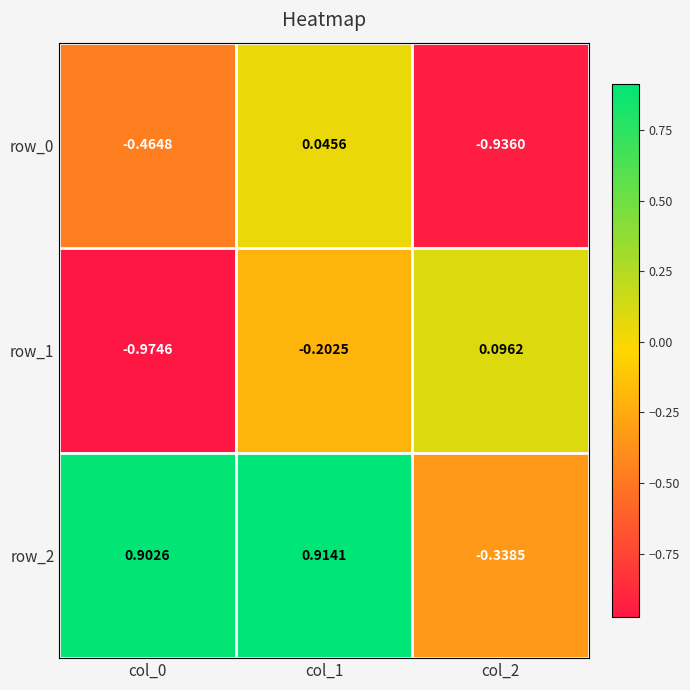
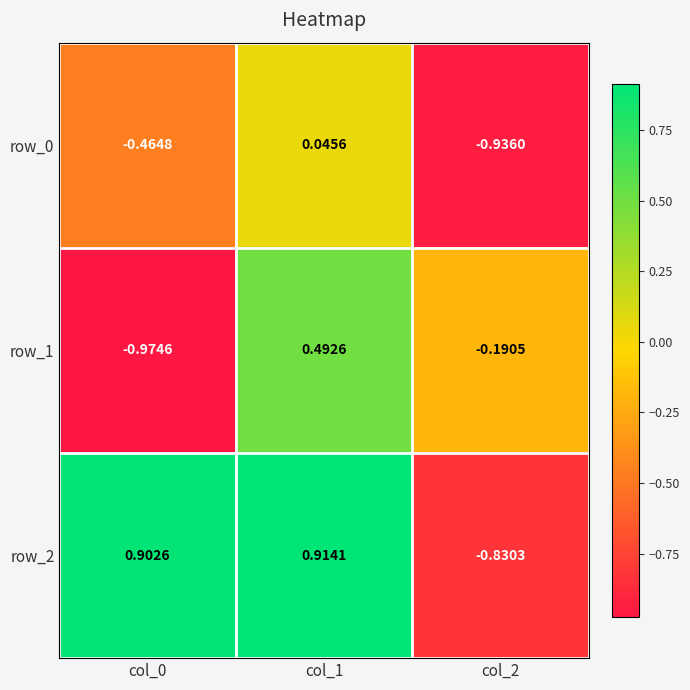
row_1, col_1: -0.2025 -> 0.4926
row_1, col_2: 0.0962 -> -0.1905
row_2, col_2: -0.3385 -> -0.8303
